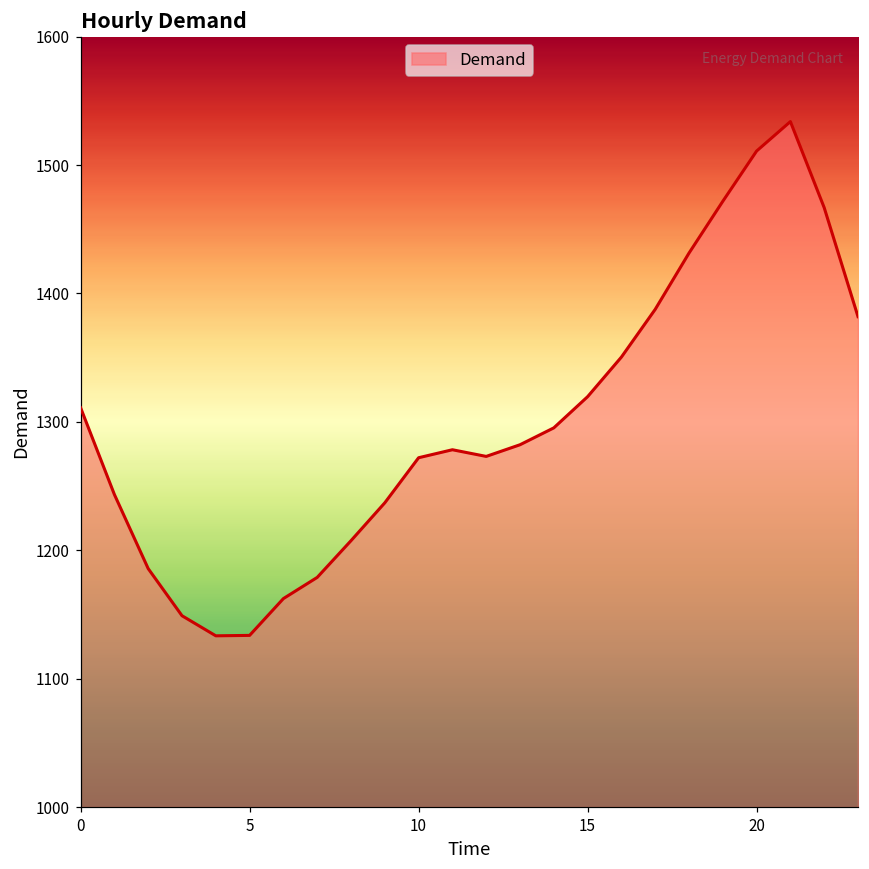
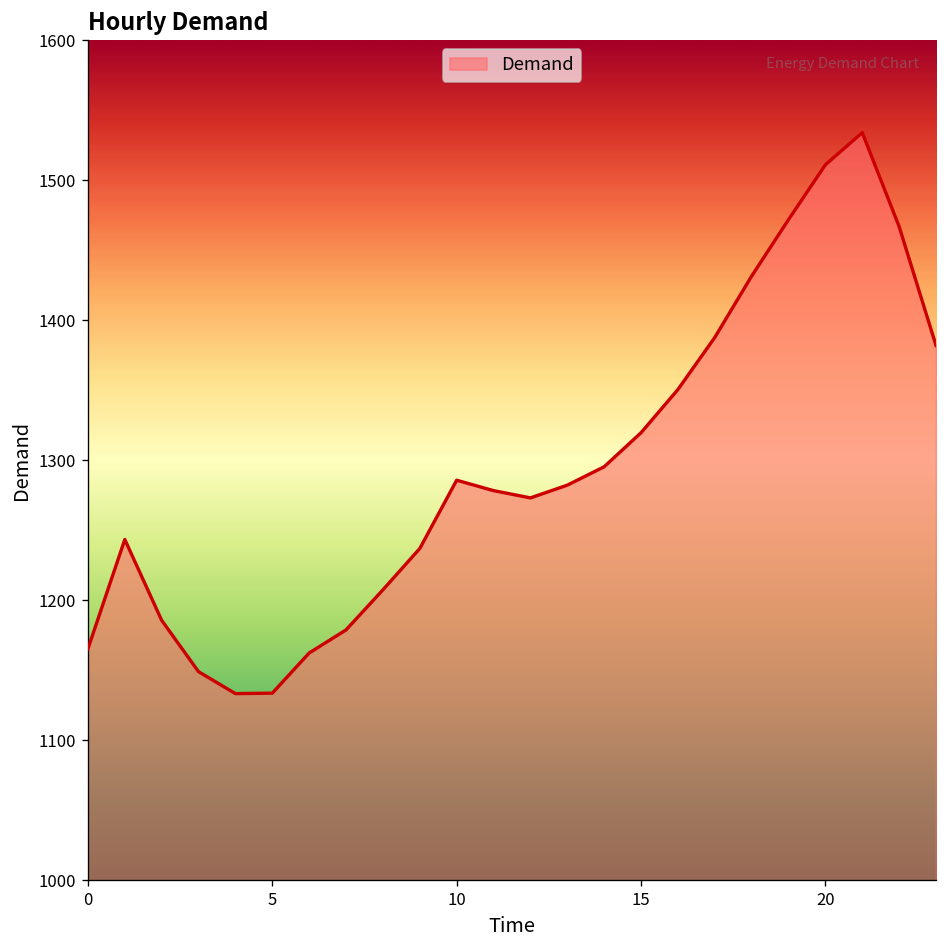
0: 1311 -> 1165
10: 1272 -> 1286
